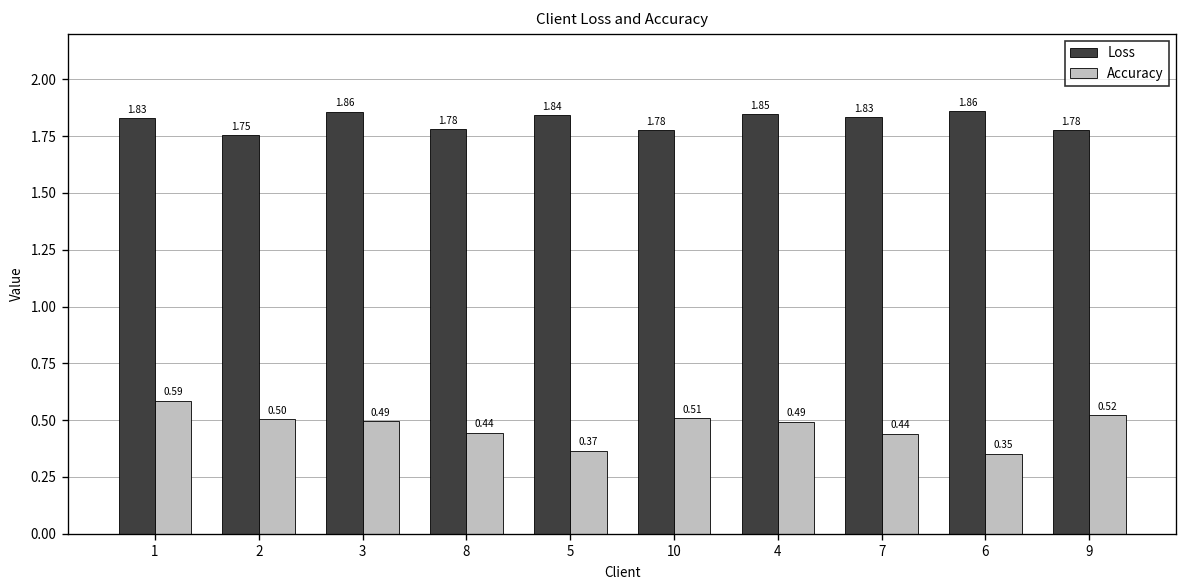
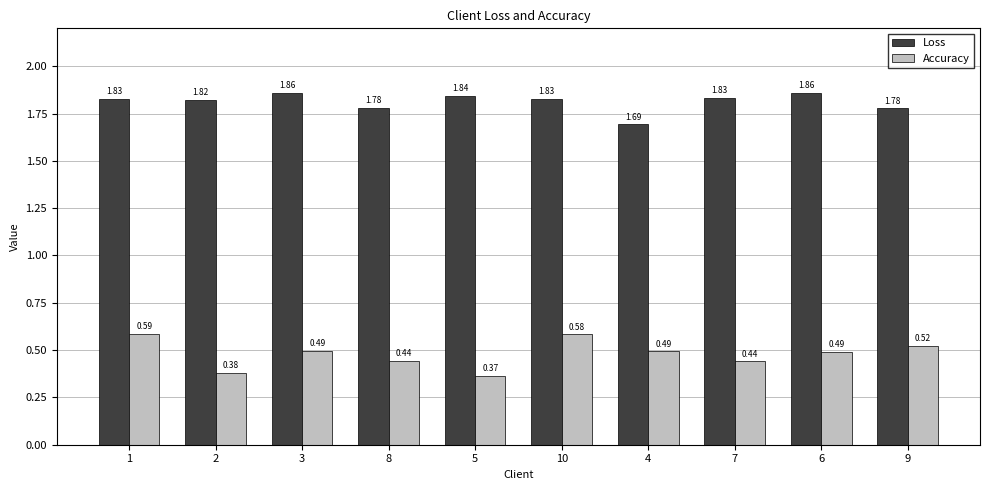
Loss, 2: 1.75 -> 1.82
Accuracy, 2: 0.50 -> 0.38
Loss, 10: 1.78 -> 1.83
Accuracy, 10: 0.51 -> 0.58
Loss, 4: 1.85 -> 1.69
Accuracy, 6: 0.35 -> 0.49
